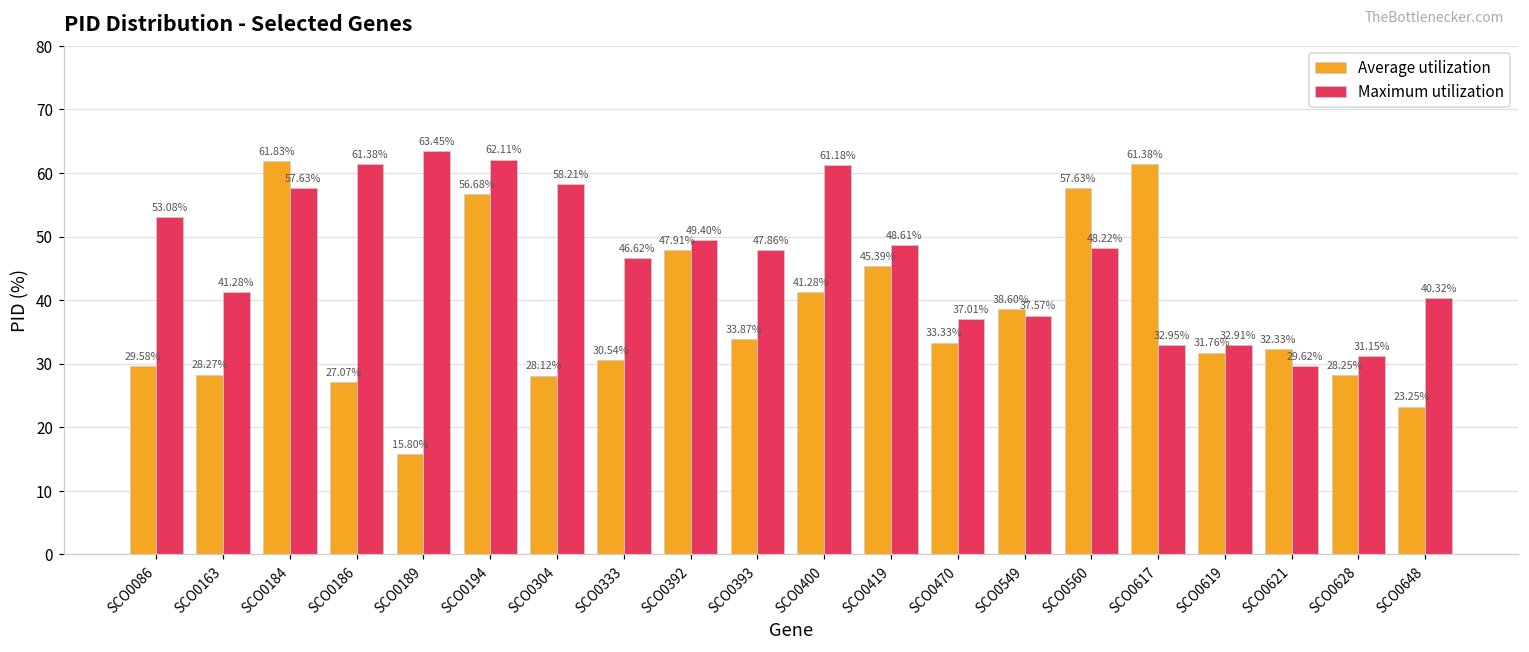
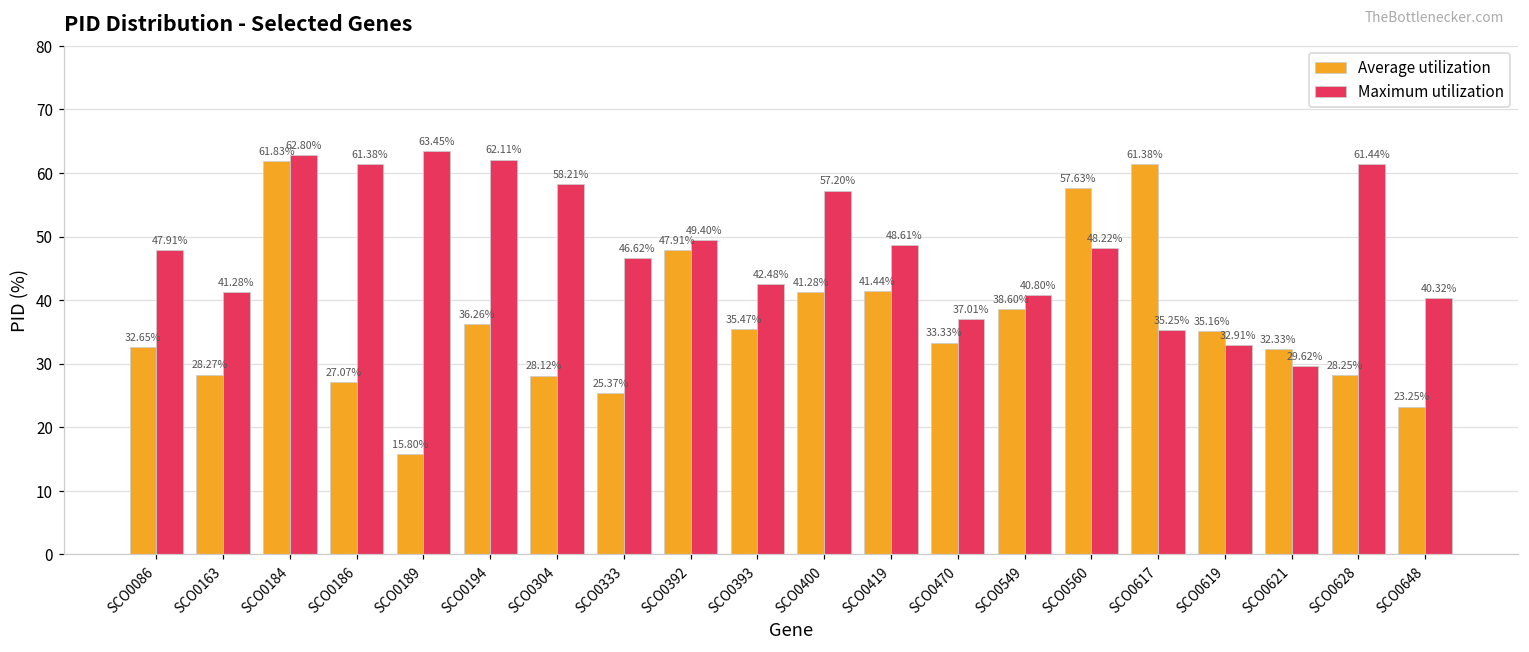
Average utilization, SCO0086: 29.58% -> 32.65%
Maximum utilization, SCO0086: 53.08% -> 47.91%
Maximum utilization, SCO0184: 57.63% -> 62.80%
Average utilization, SCO0194: 56.68% -> 36.26%
Average utilization, SCO0333: 30.54% -> 25.37%
Average utilization, SCO0393: 33.87% -> 35.47%
Maximum utilization, SCO0393: 47.86% -> 42.48%
Maximum utilization, SCO0400: 61.18% -> 57.20%
Average utilization, SCO0419: 45.39% -> 41.44%
Maximum utilization, SCO0549: 37.57% -> 40.80%
Maximum utilization, SCO0617: 32.95% -> 35.25%
Average utilization, SCO0619: 31.76% -> 35.16%
Maximum utilization, SCO0628: 31.15% -> 61.44%
